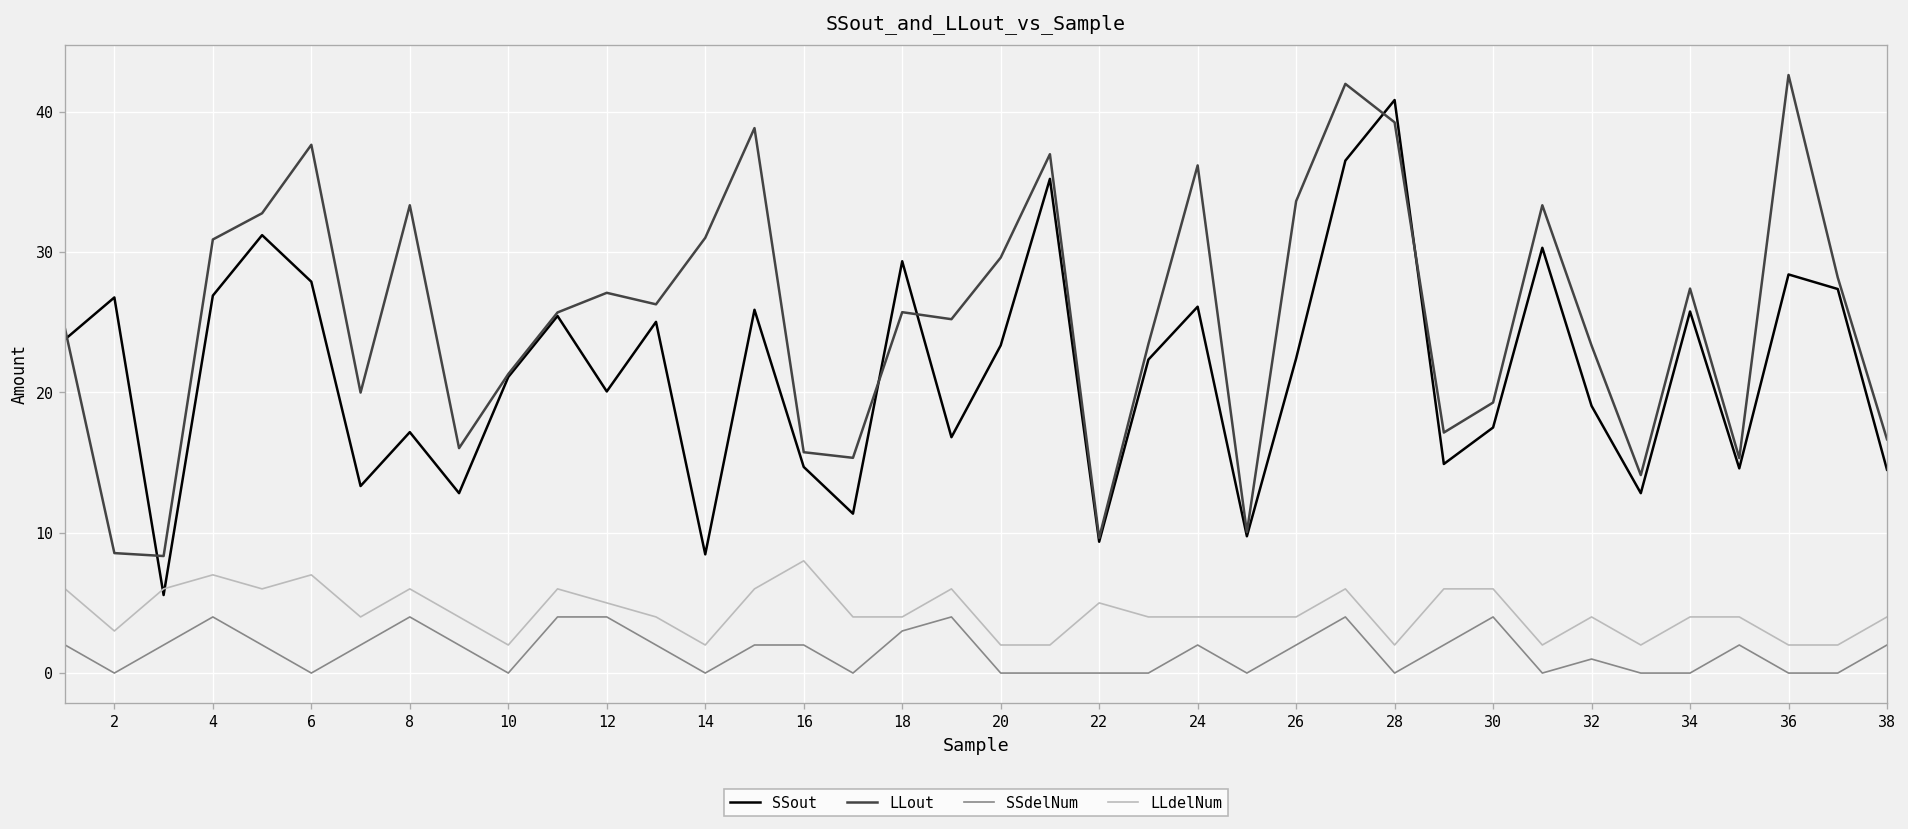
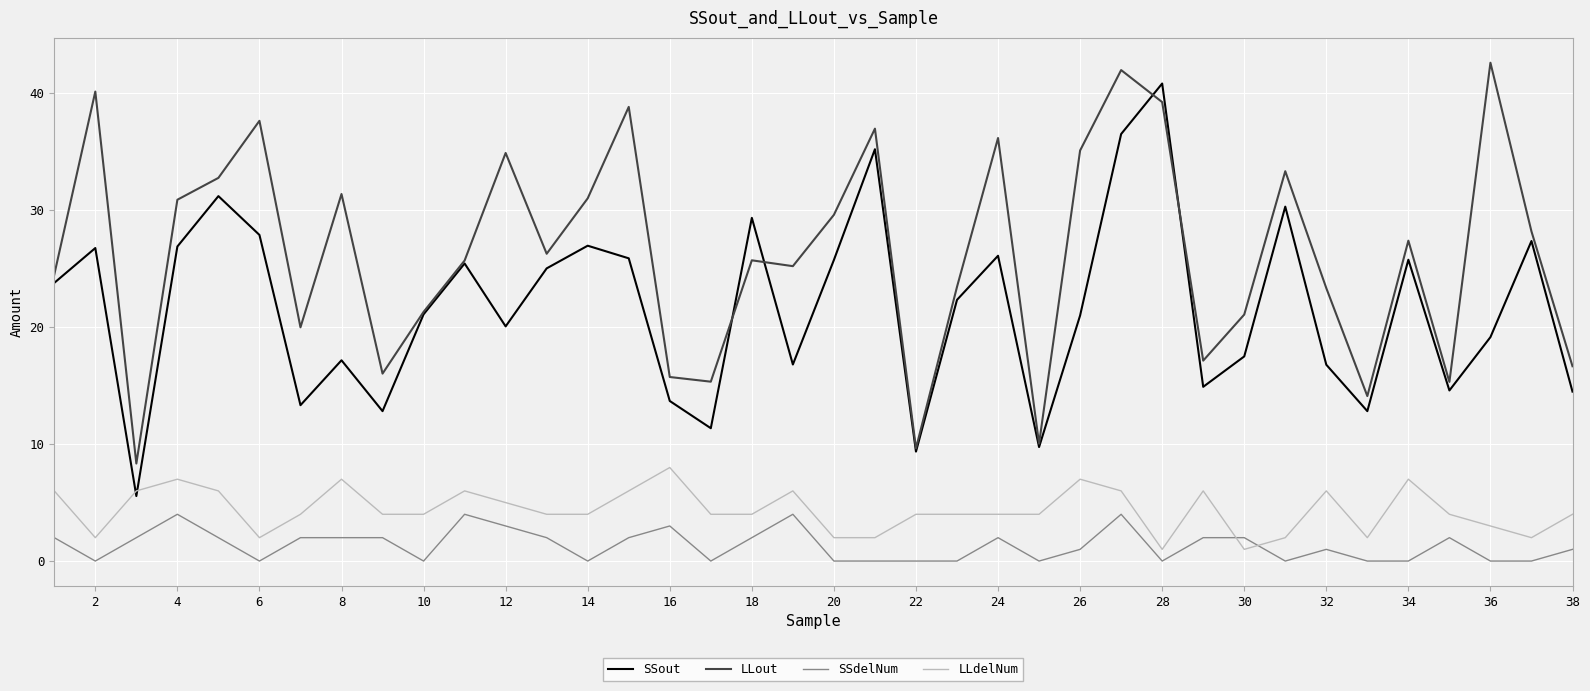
LLout, 2: 8.6 -> 40.2
LLdelNum, 2: 3 -> 2
LLdelNum, 6: 7 -> 2
LLout, 8: 33.3 -> 31.4
SSdelNum, 8: 4 -> 2
LLdelNum, 8: 6 -> 7
LLdelNum, 10: 2 -> 4
LLout, 12: 27.1 -> 34.9
SSdelNum, 12: 4 -> 3
SSout, 14: 8.5 -> 27.0
LLdelNum, 14: 2 -> 4
SSout, 16: 14.7 -> 13.7
SSdelNum, 16: 2 -> 3
SSdelNum, 18: 3 -> 2
SSout, 20: 23.4 -> 25.8
LLdelNum, 22: 5 -> 4
SSout, 26: 22.4 -> 21.0
LLout, 26: 33.6 -> 35.1
SSdelNum, 26: 2 -> 1
LLdelNum, 26: 4 -> 7
LLdelNum, 28: 2 -> 1
LLout, 30: 19.3 -> 21.1
SSdelNum, 30: 4 -> 2
LLdelNum, 30: 6 -> 1
SSout, 32: 19.0 -> 16.8
LLdelNum, 32: 4 -> 6
LLdelNum, 34: 4 -> 7
SSout, 36: 28.4 -> 19.2
LLdelNum, 36: 2 -> 3
SSdelNum, 38: 2 -> 1
